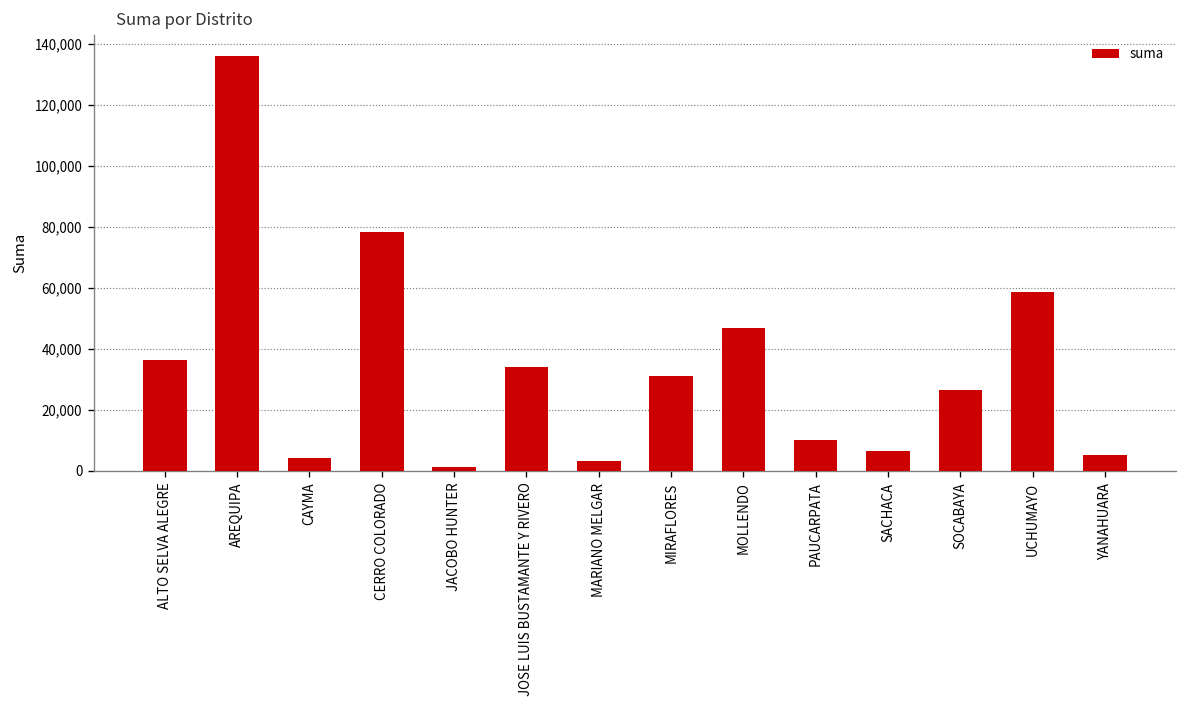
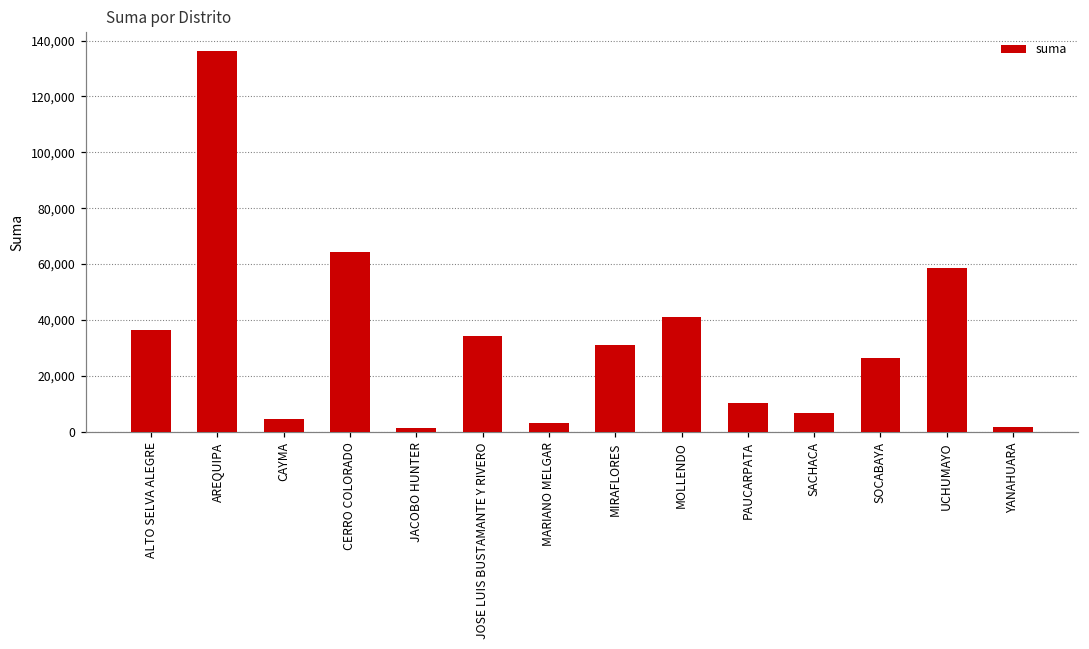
CERRO COLORADO: 79,000 -> 64,000
MOLLENDO: 47,000 -> 41,000
YANAHUARA: 5,000 -> 2,000
